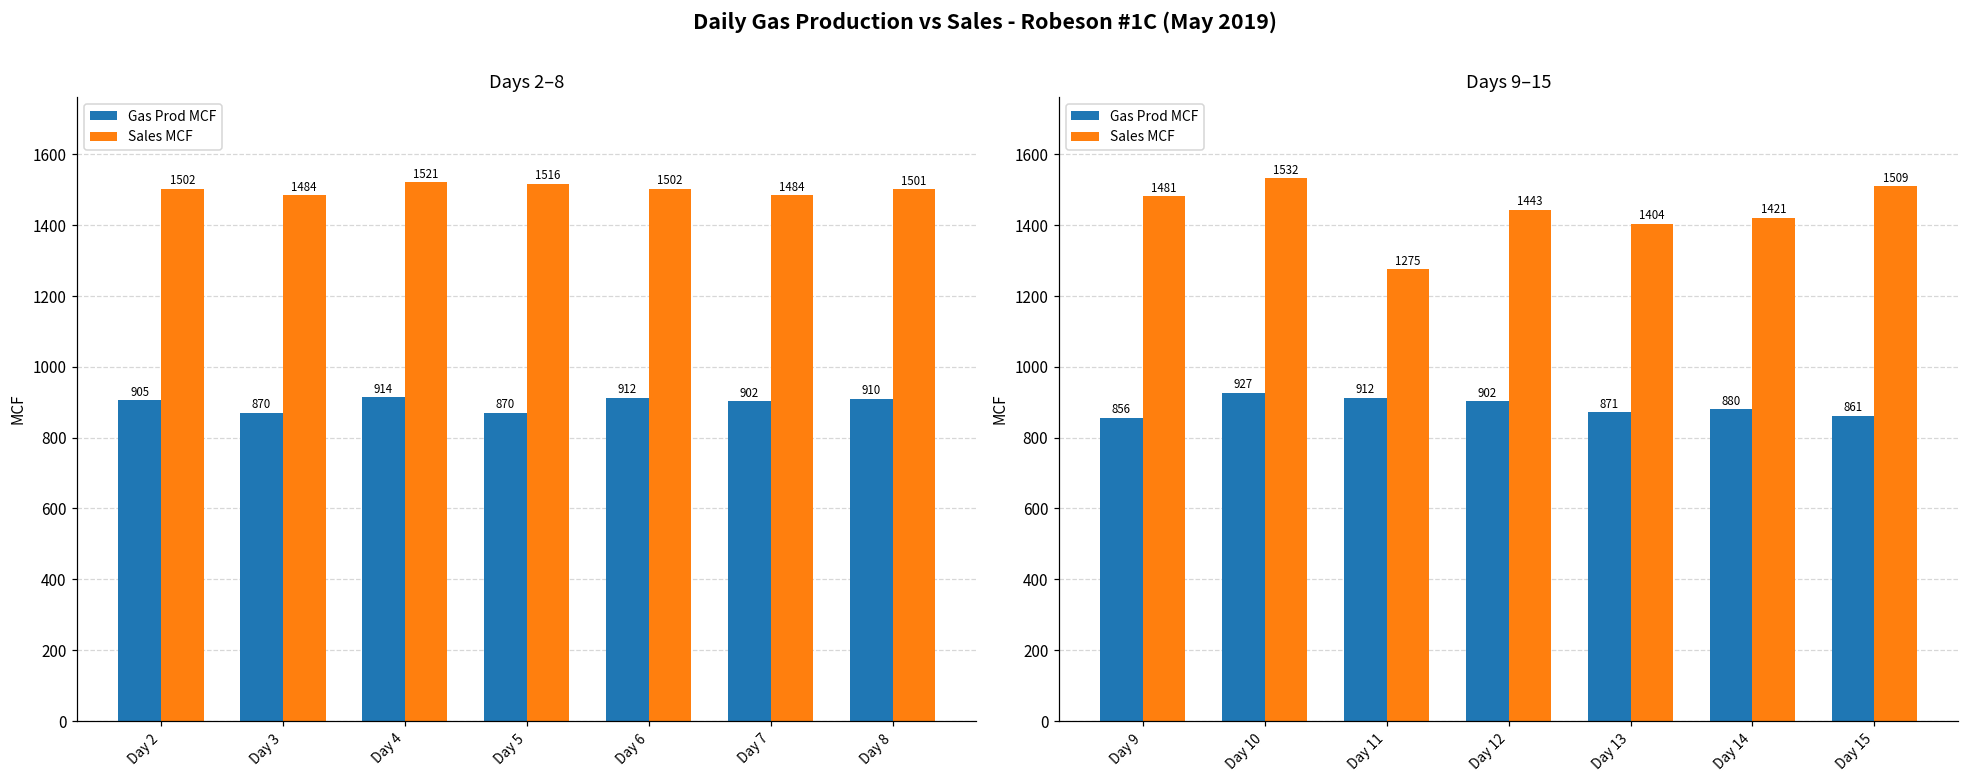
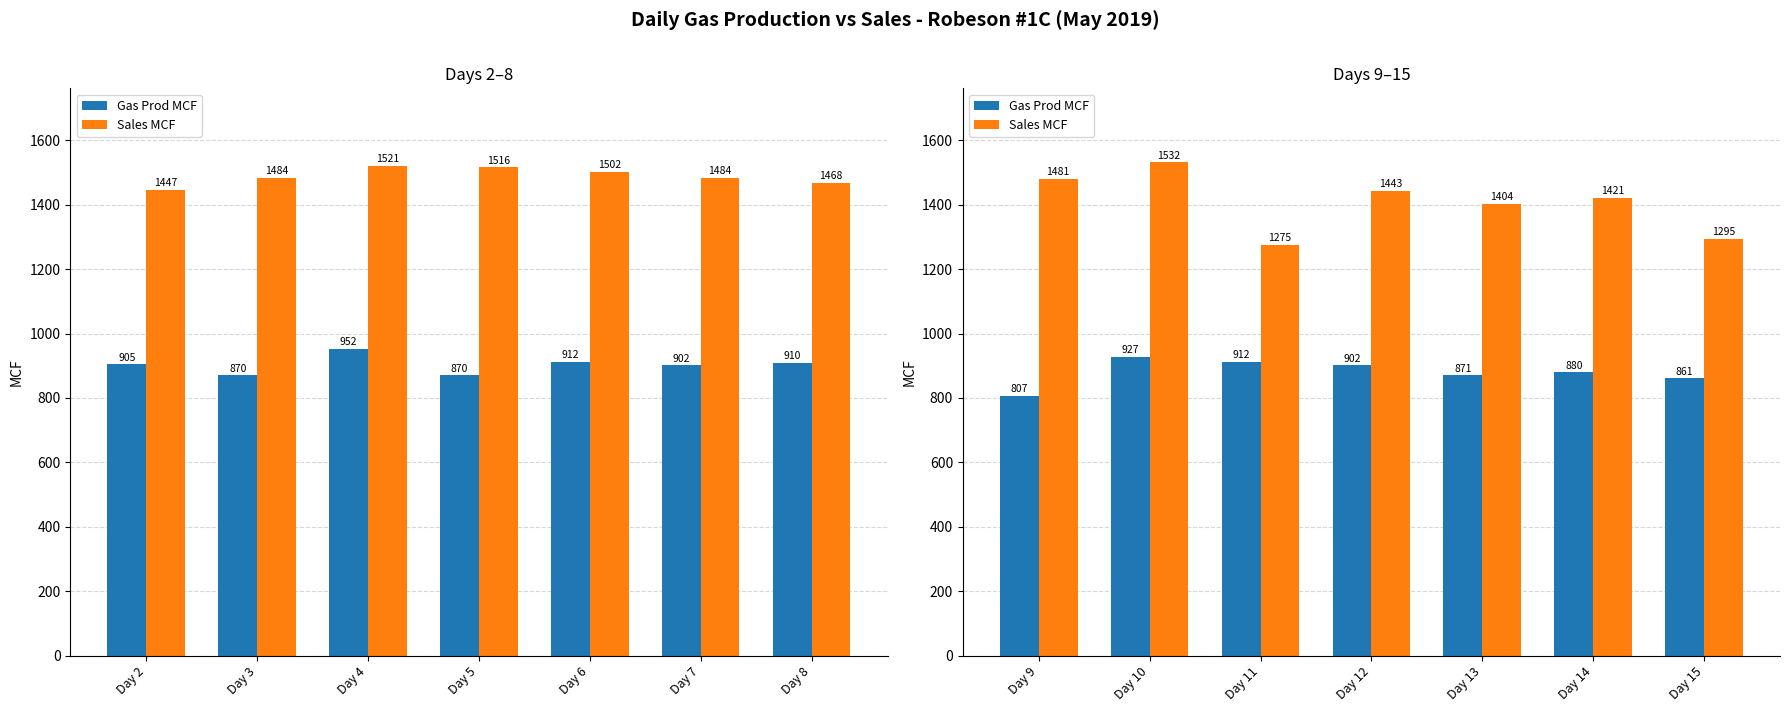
Days 2–8, Sales MCF, Day 2: 1502 -> 1447
Days 2–8, Gas Prod MCF, Day 4: 914 -> 952
Days 2–8, Sales MCF, Day 8: 1501 -> 1468
Days 9–15, Gas Prod MCF, Day 9: 856 -> 807
Days 9–15, Sales MCF, Day 15: 1509 -> 1295
